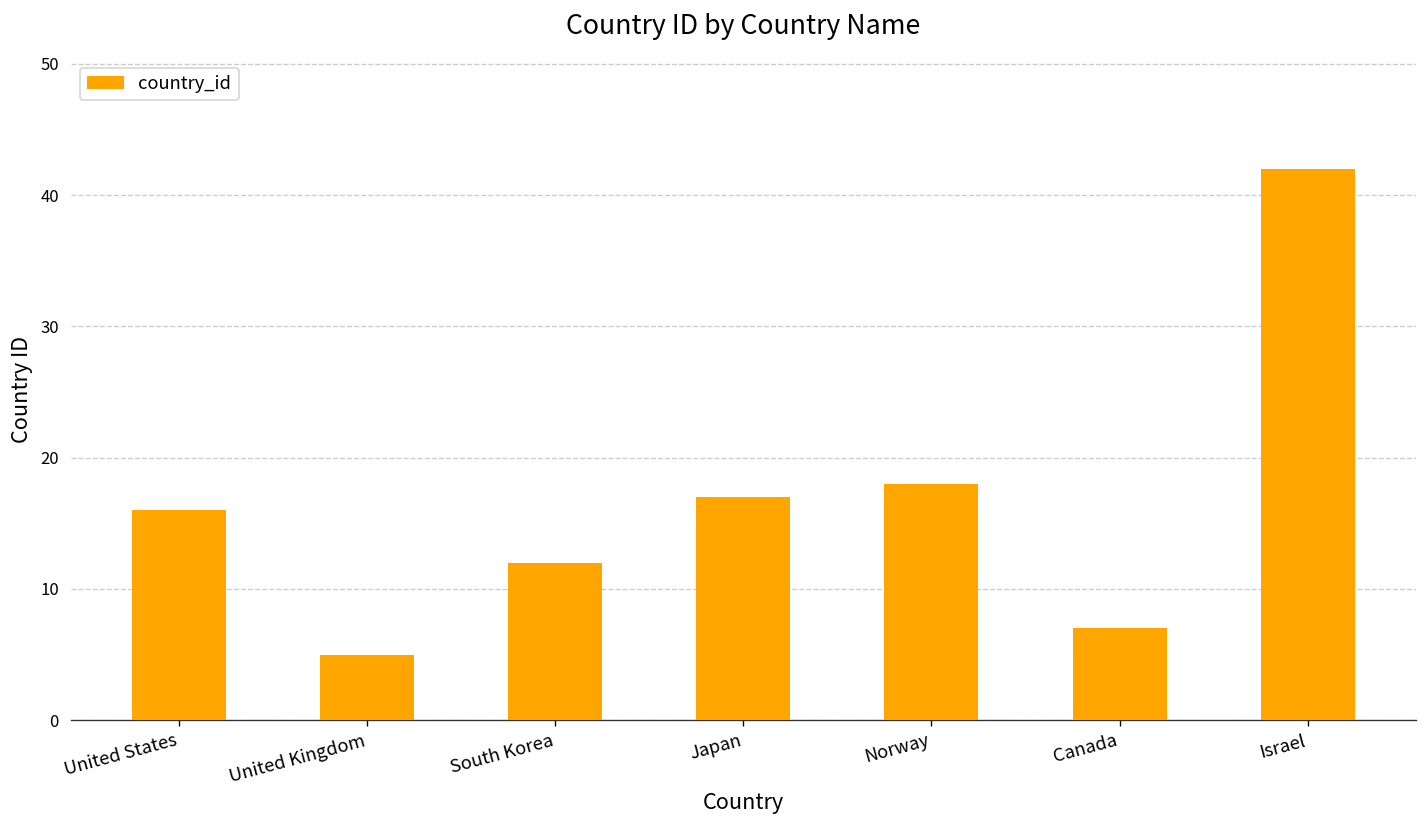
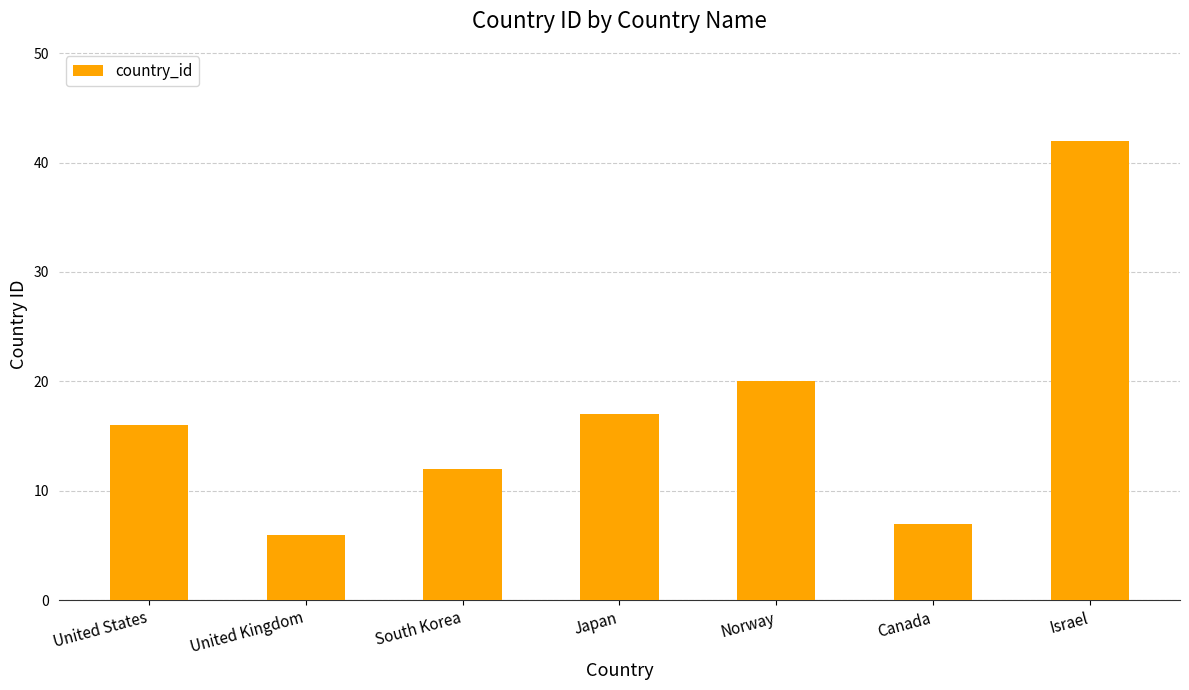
United Kingdom: 5 -> 6
Norway: 18 -> 20
